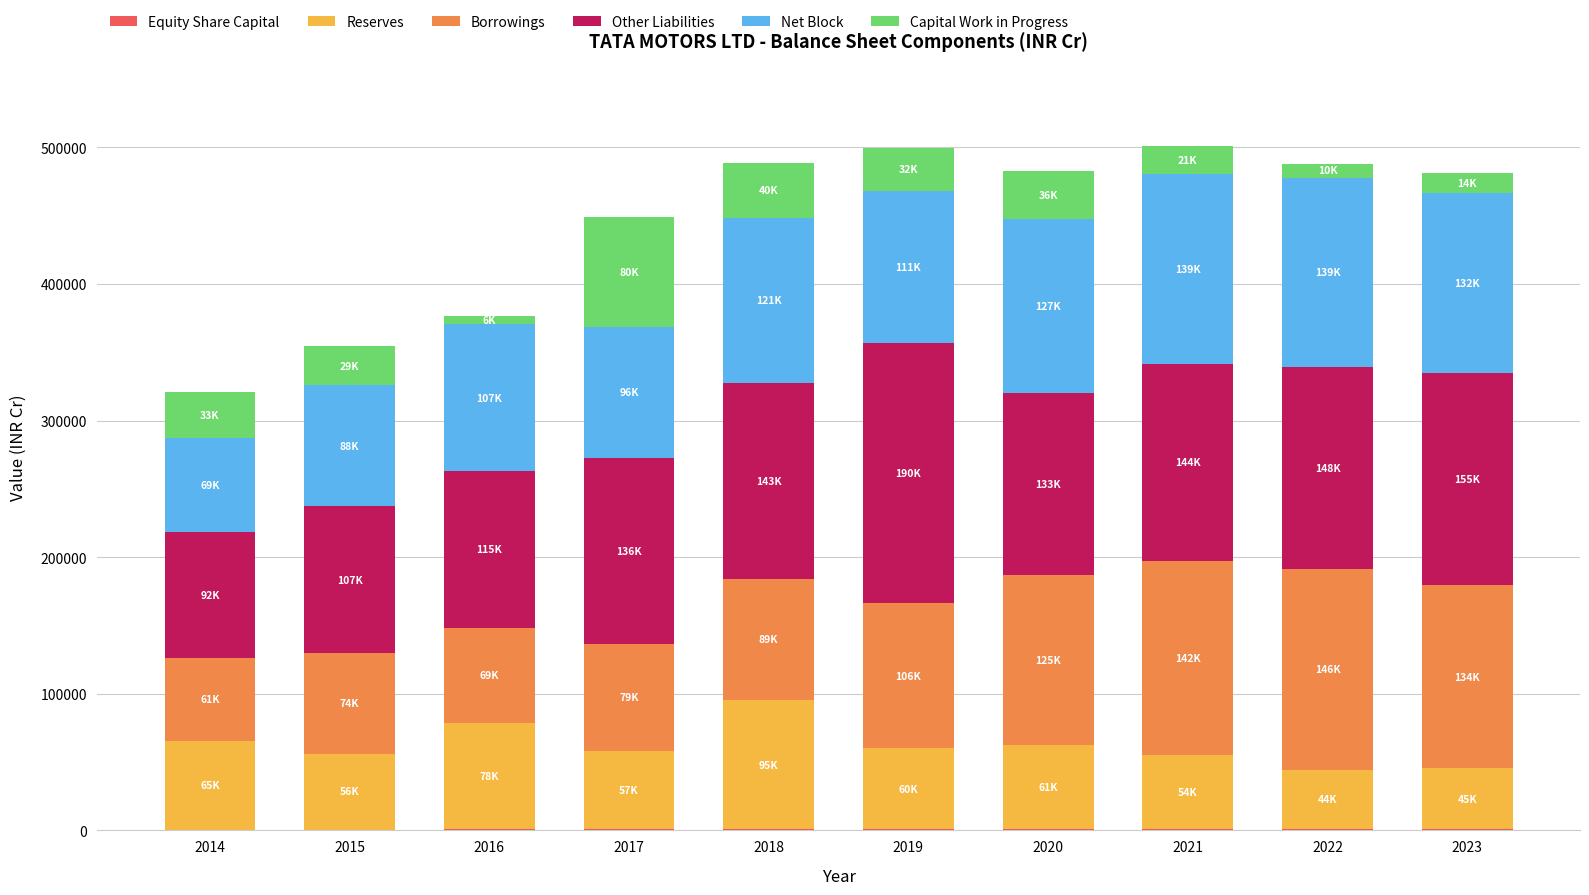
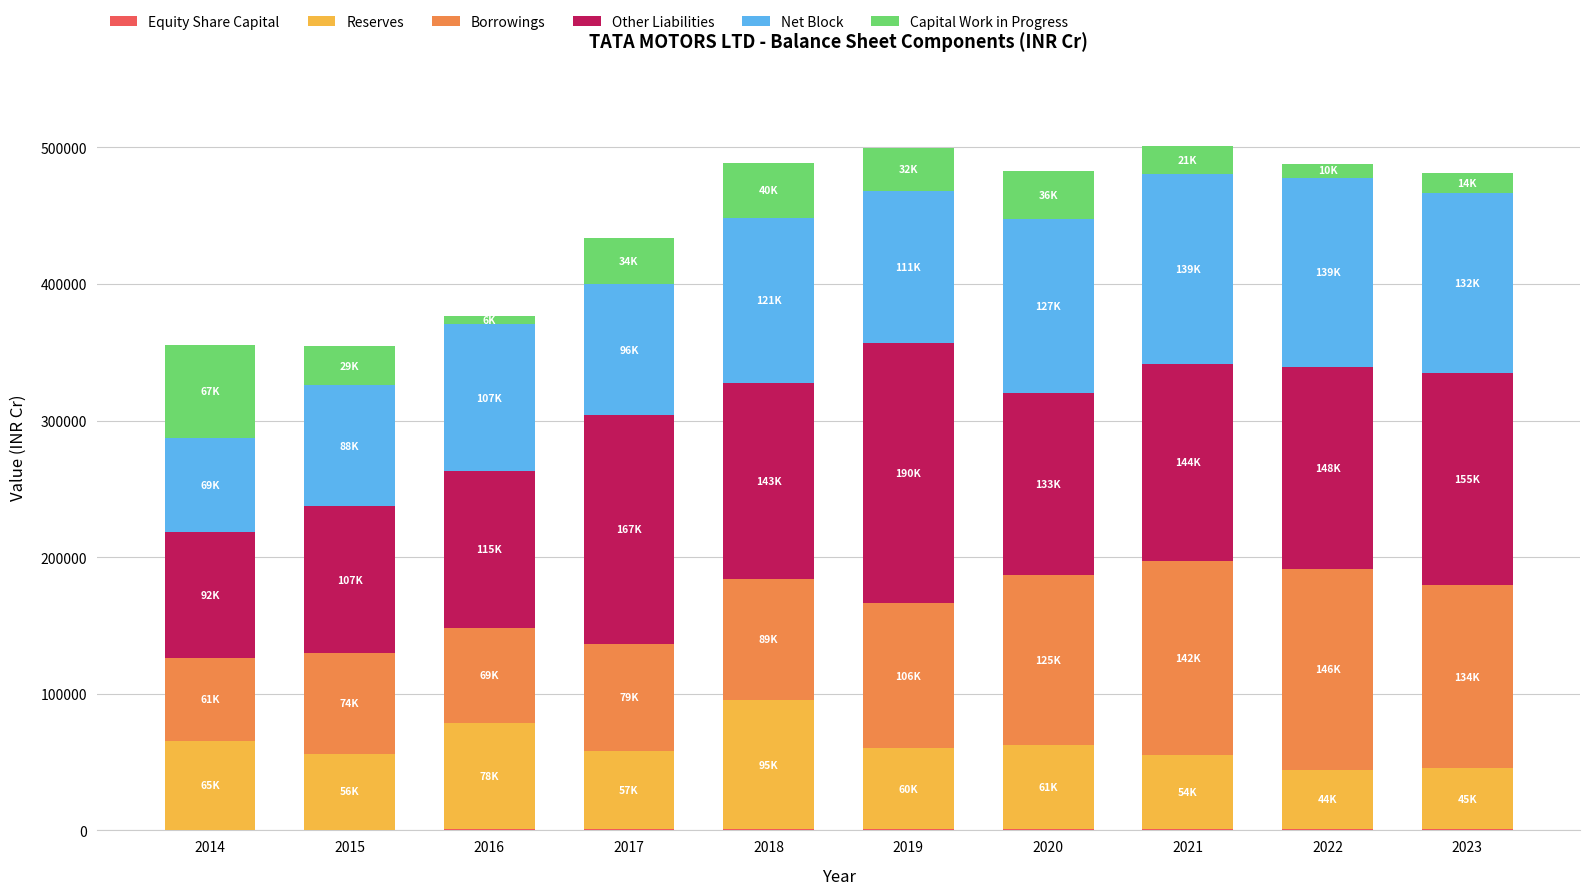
Capital Work in Progress, 2014: 33K -> 67K
Other Liabilities, 2017: 136K -> 167K
Capital Work in Progress, 2017: 80K -> 34K
